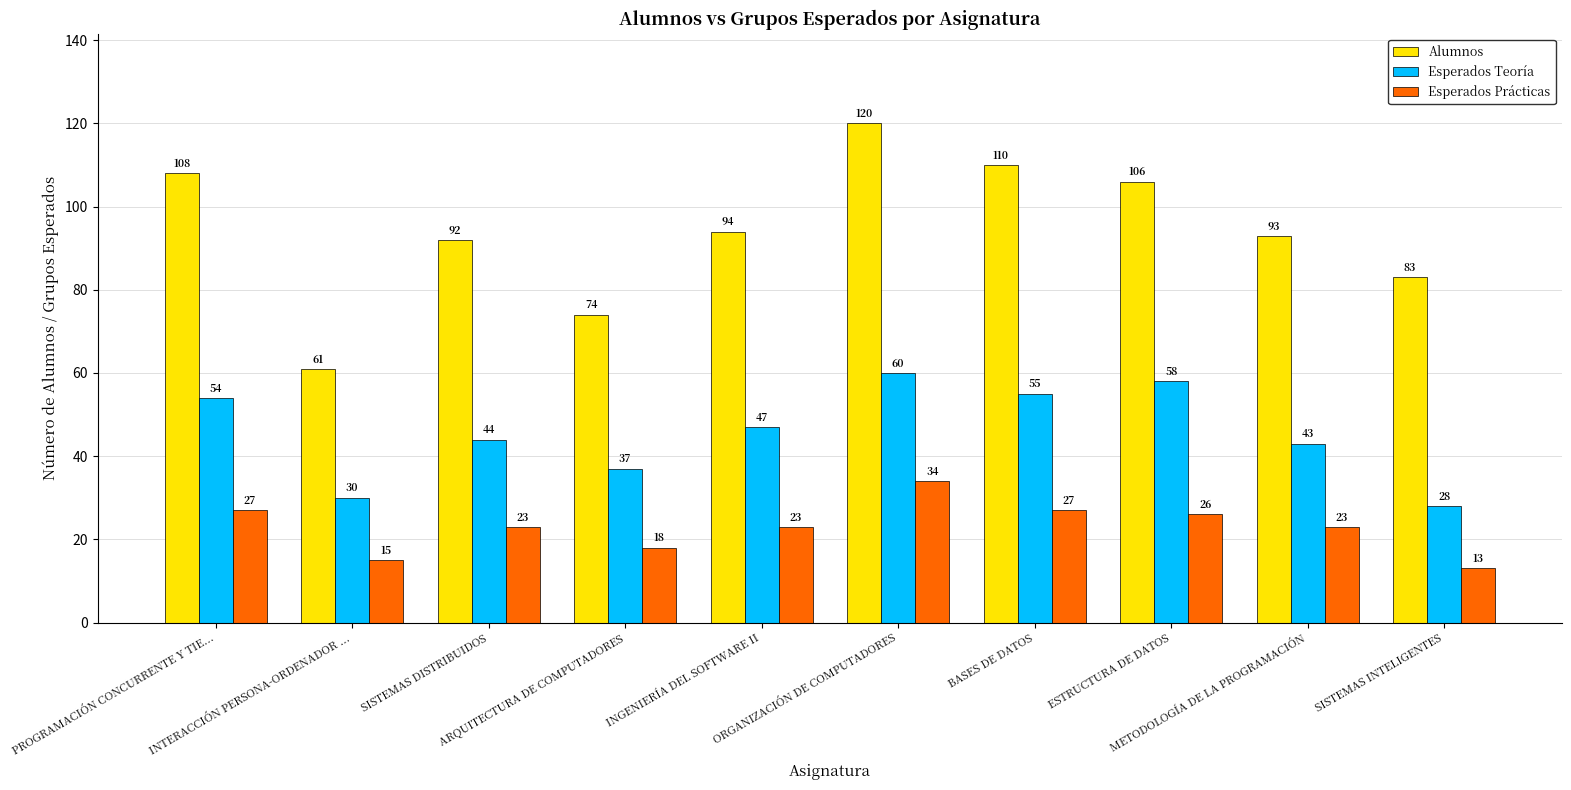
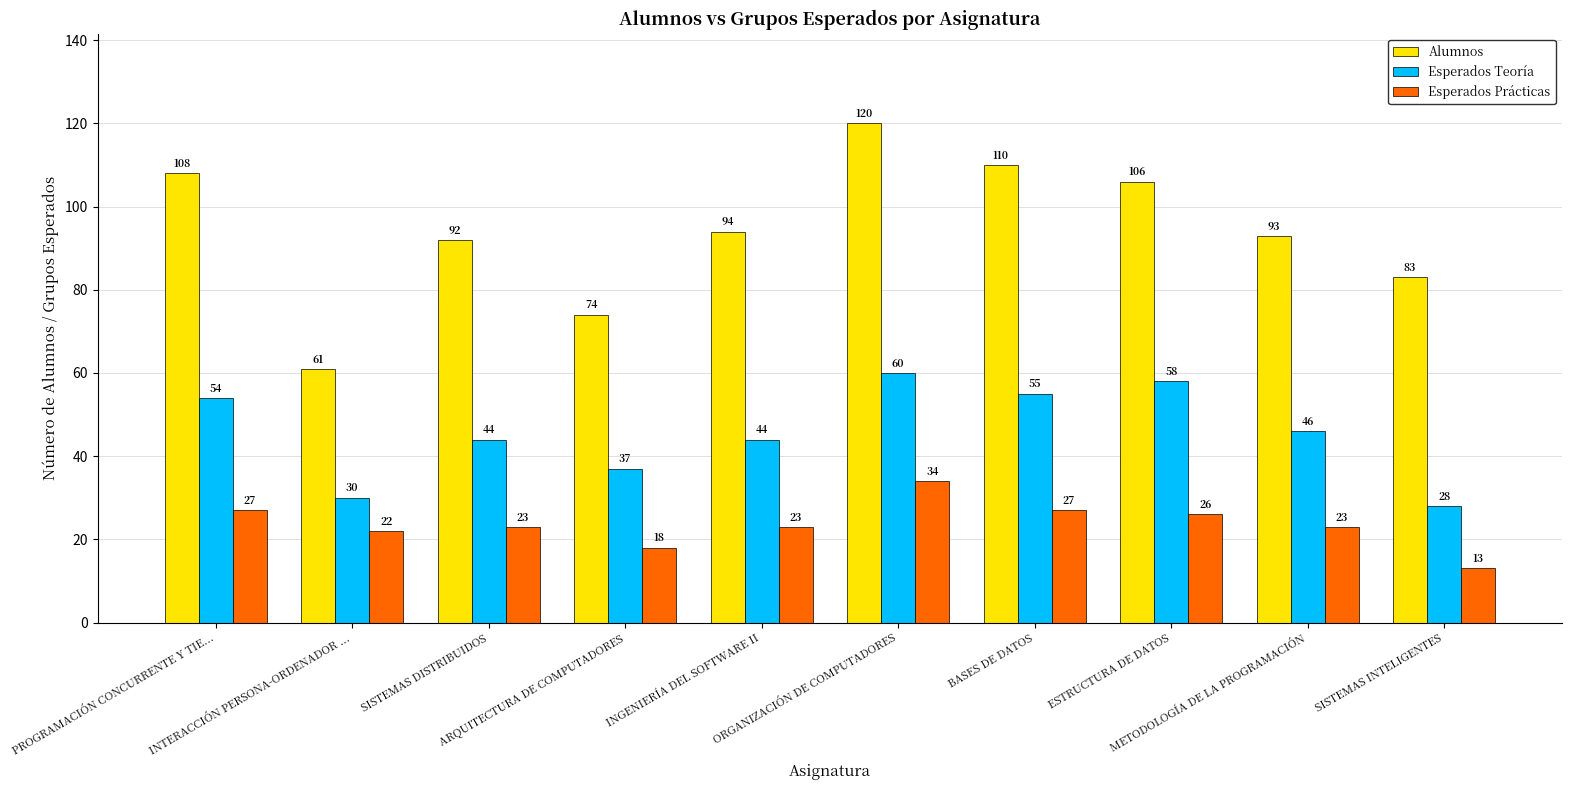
Esperados Prácticas, INTERACCIÓN PERSONA-ORDENADOR ...: 15 -> 22
Esperados Teoría, INGENIERÍA DEL SOFTWARE II: 47 -> 44
Esperados Teoría, METODOLOGÍA DE LA PROGRAMACIÓN: 43 -> 46
